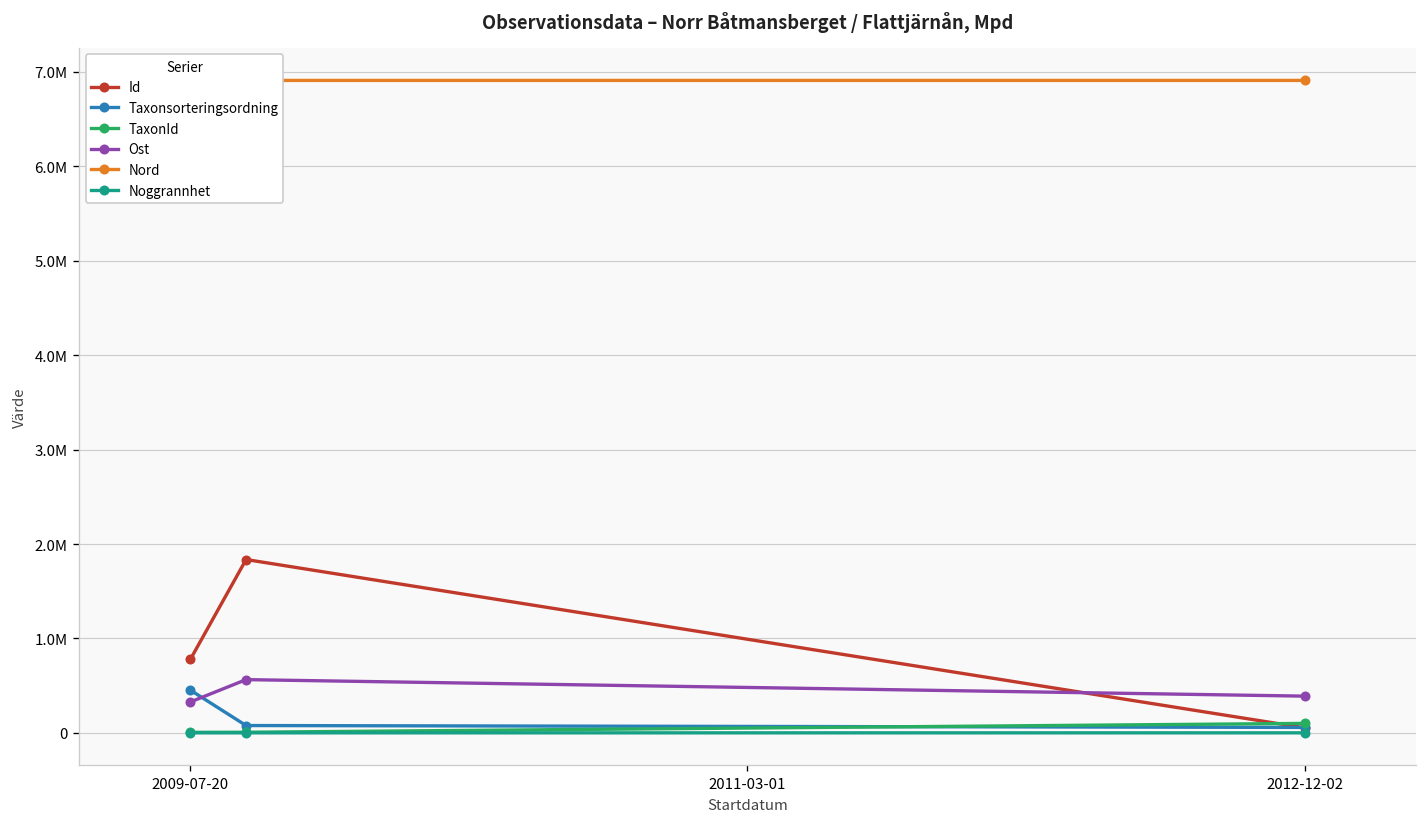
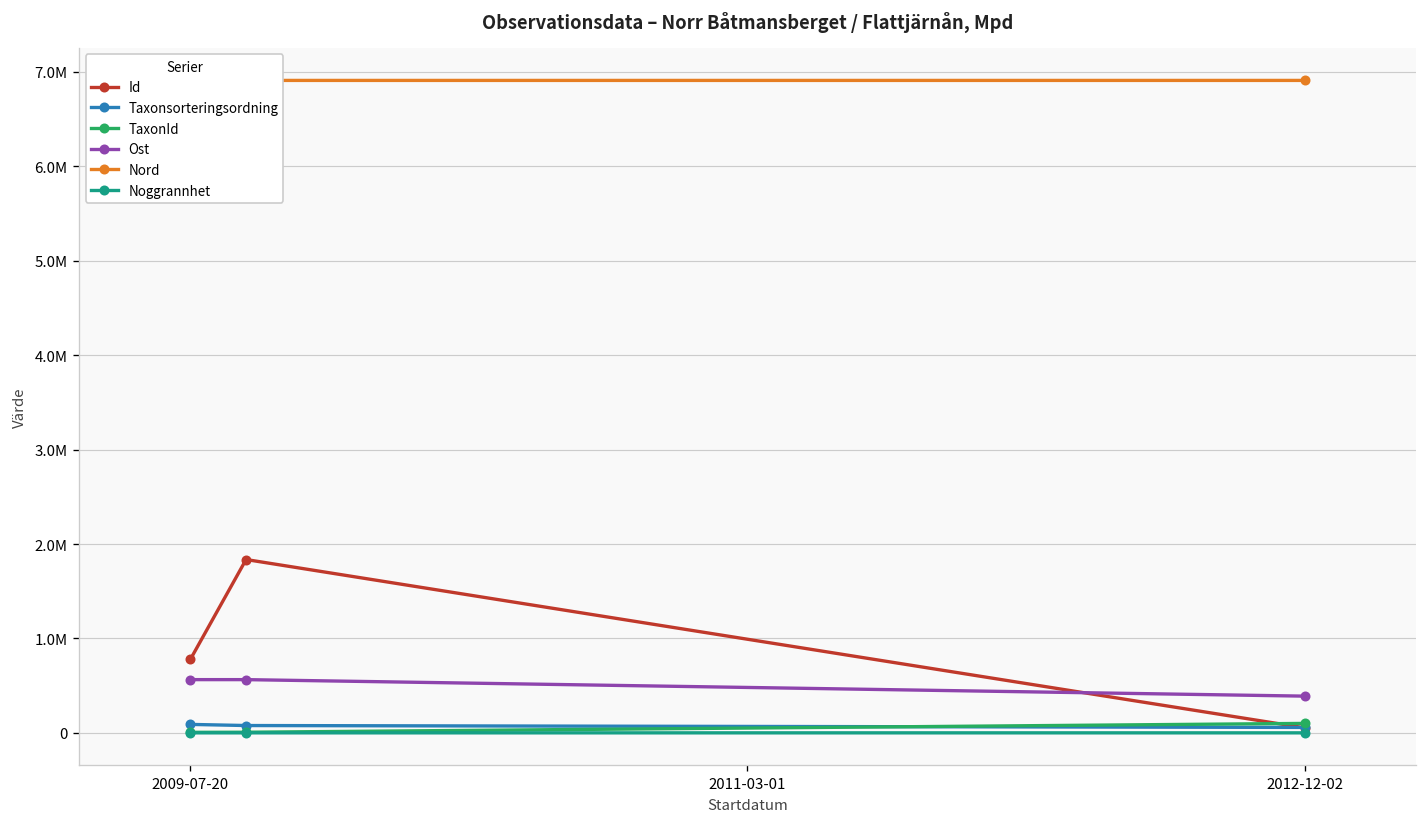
Taxonsorteringsordning, 2009-07-20: 500000 -> 100000
Ost, 2009-07-20: 300000 -> 600000
